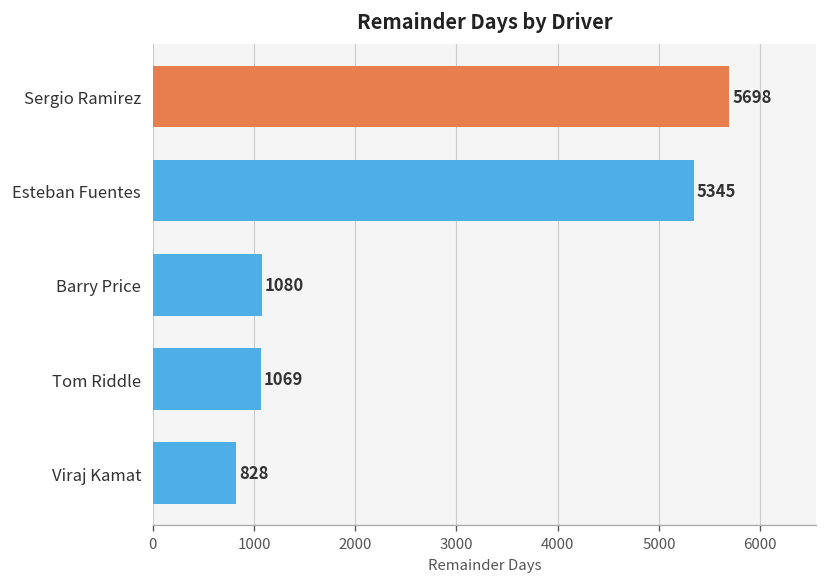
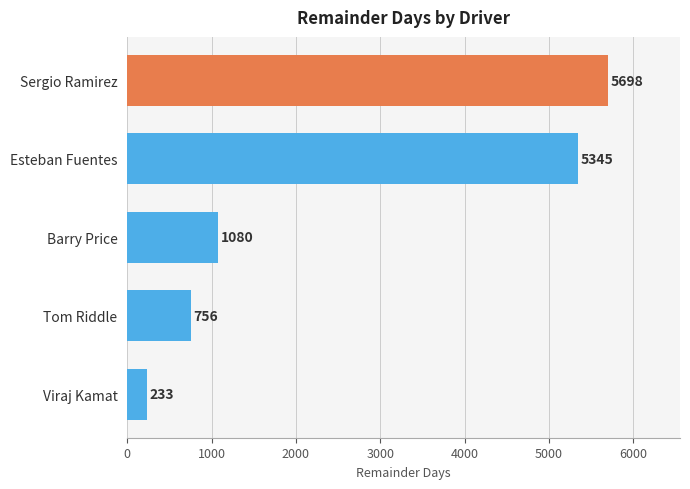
Tom Riddle: 1069 -> 756
Viraj Kamat: 828 -> 233
